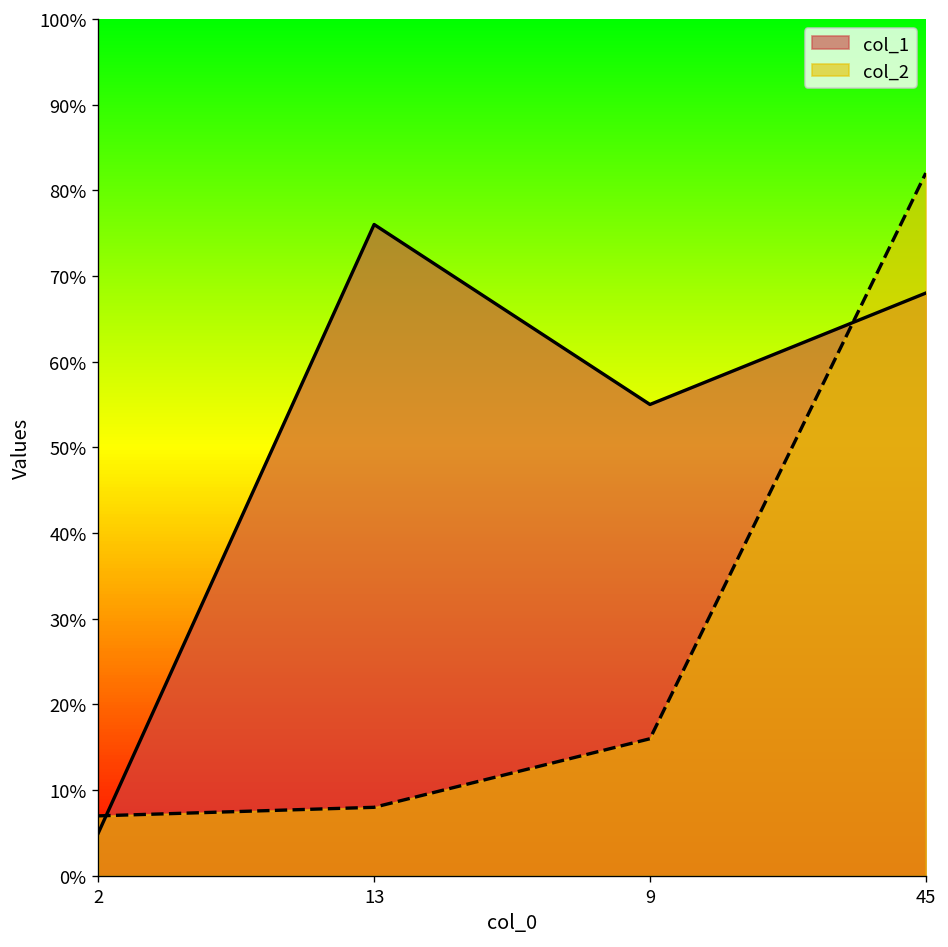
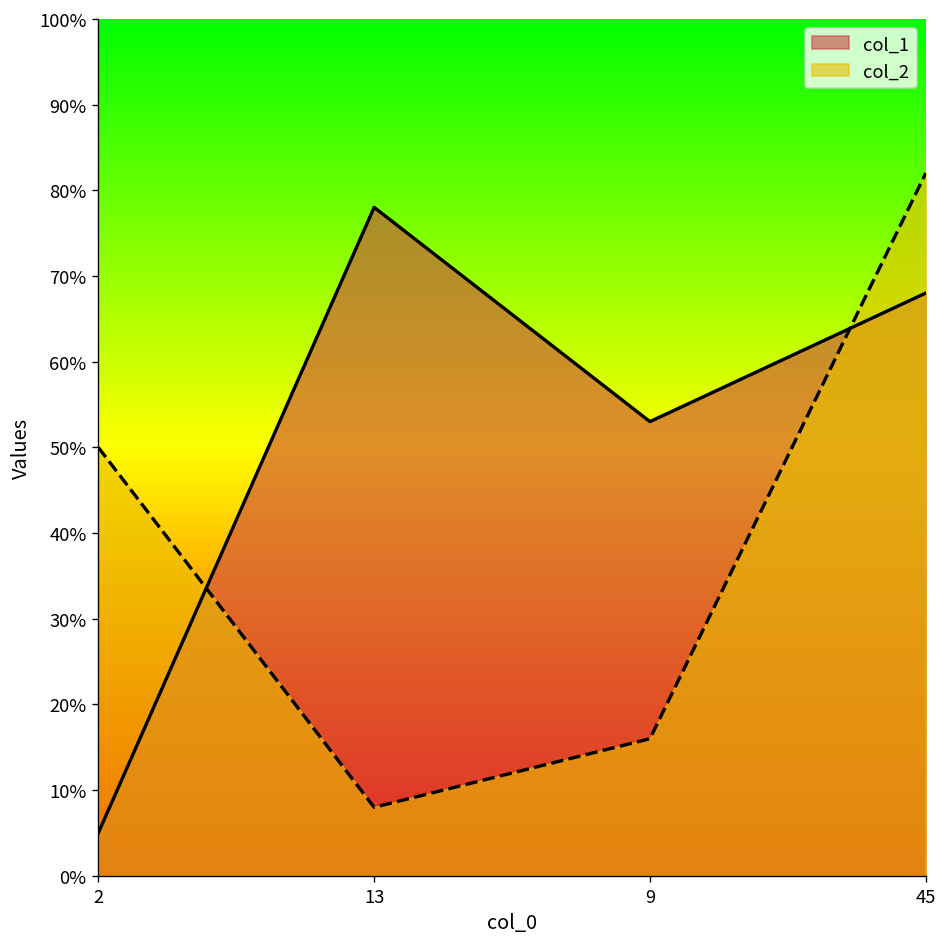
col_2, 2: 7% -> 50%
col_1, 13: 76% -> 78%
col_1, 9: 55% -> 53%
